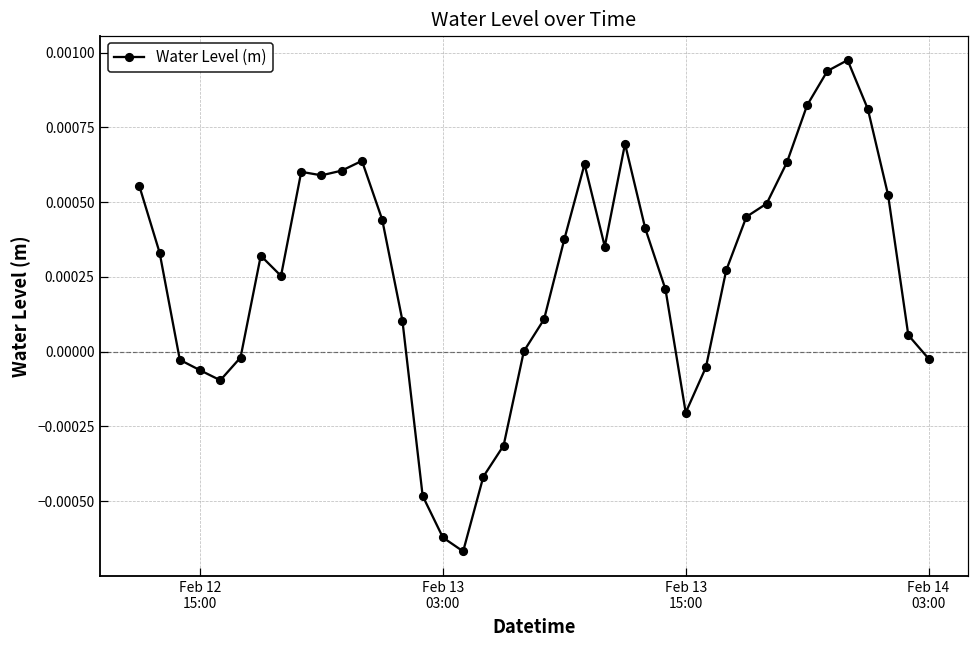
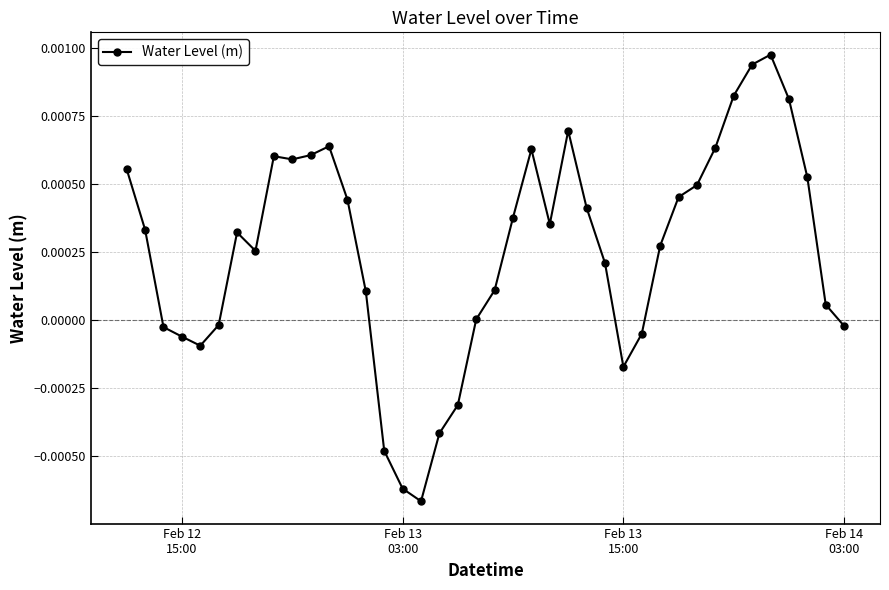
Feb 13 15:00: -0.00020 -> -0.00017
